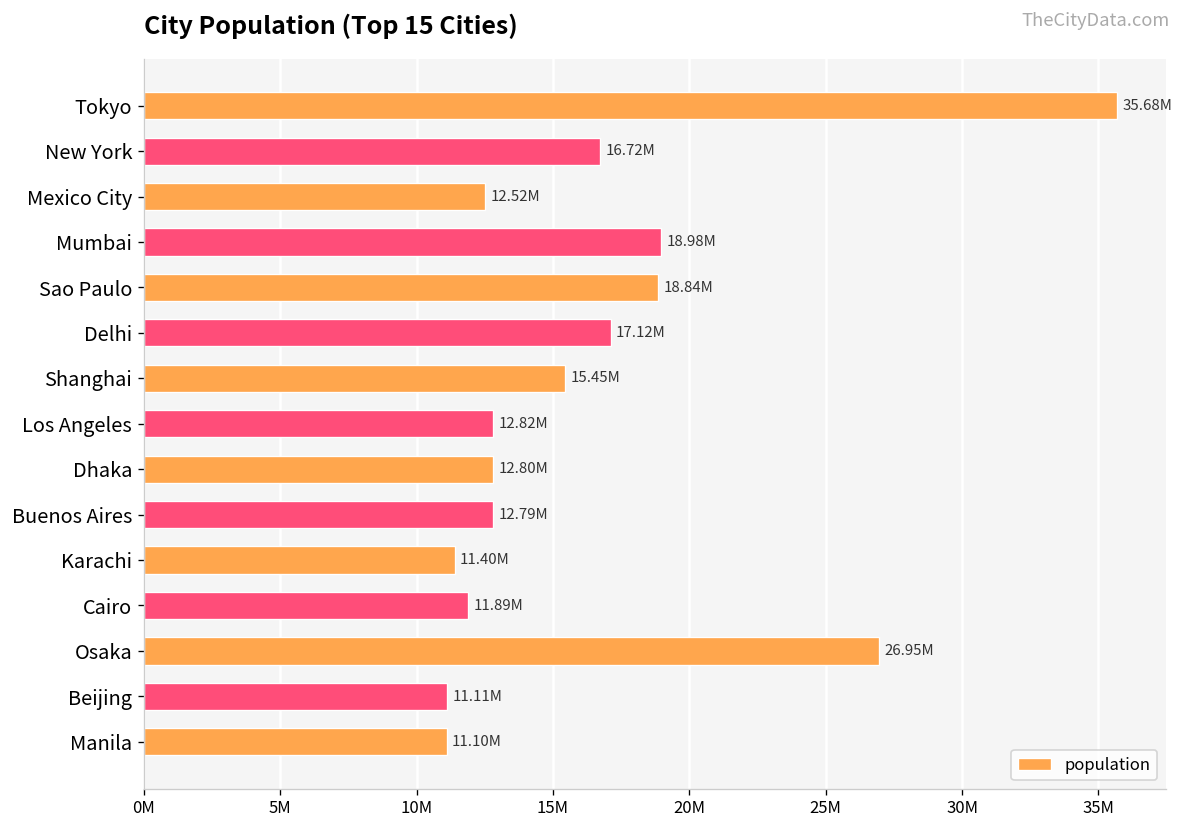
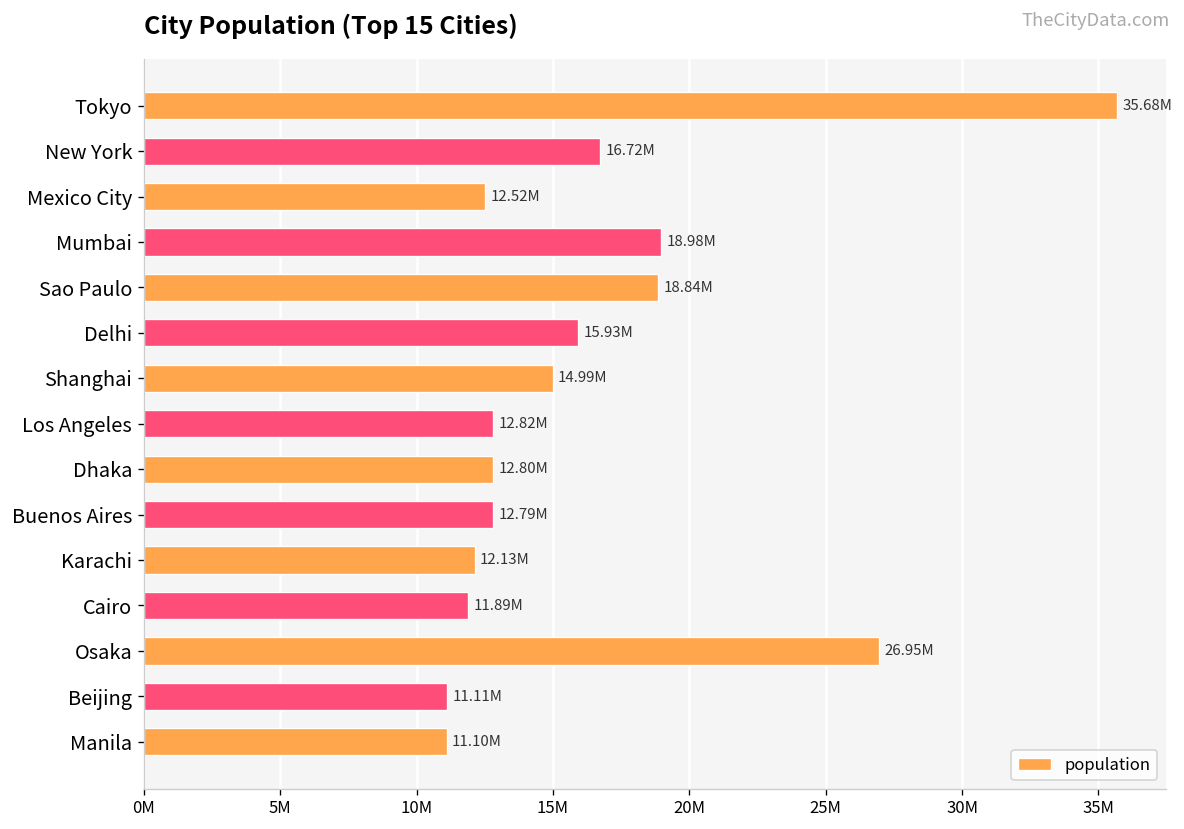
Delhi: 17.12M -> 15.93M
Shanghai: 15.45M -> 14.99M
Karachi: 11.40M -> 12.13M
